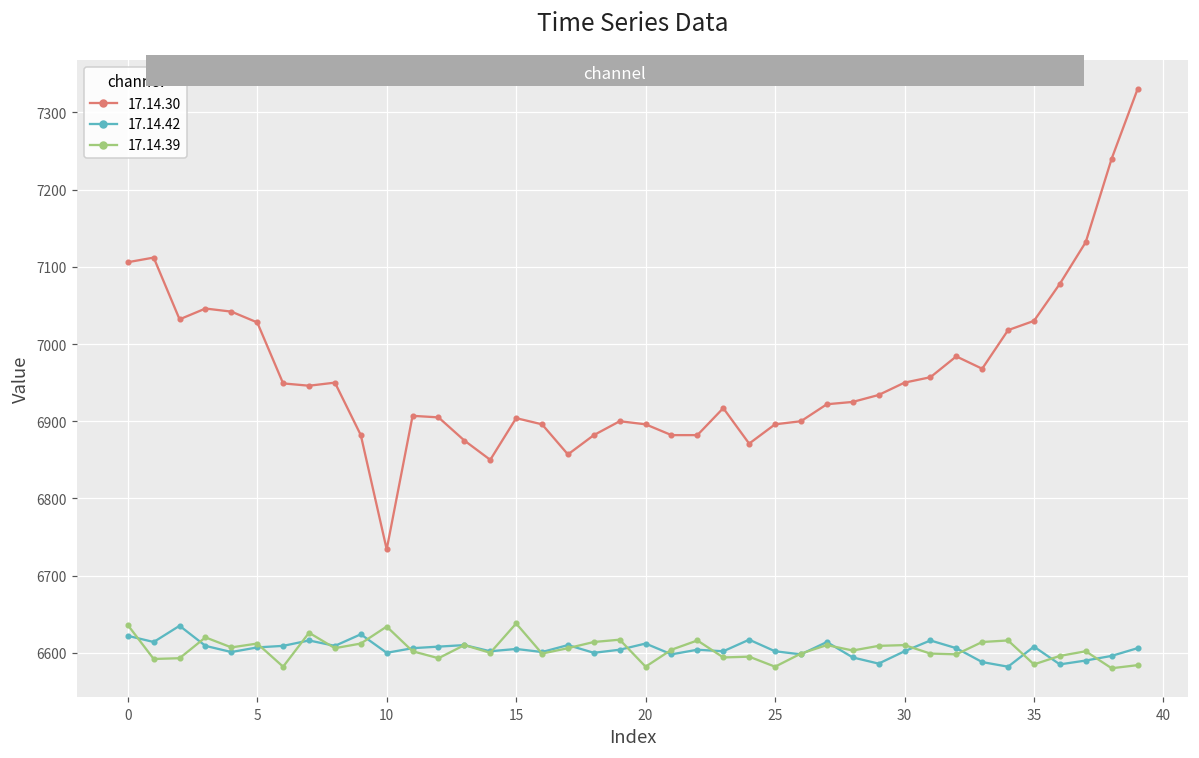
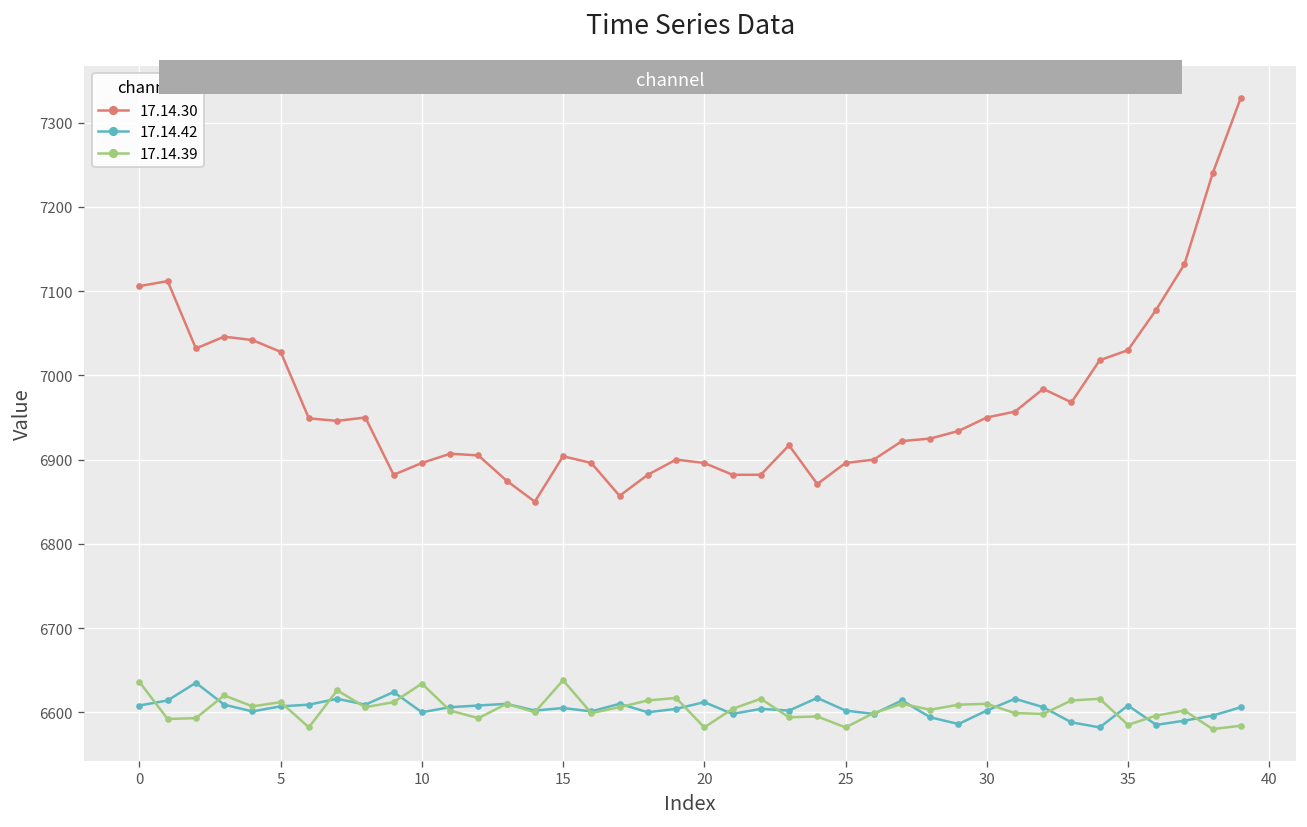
17.14.42, 0: 6620 -> 6610
17.14.30, 10: 6730 -> 6900
